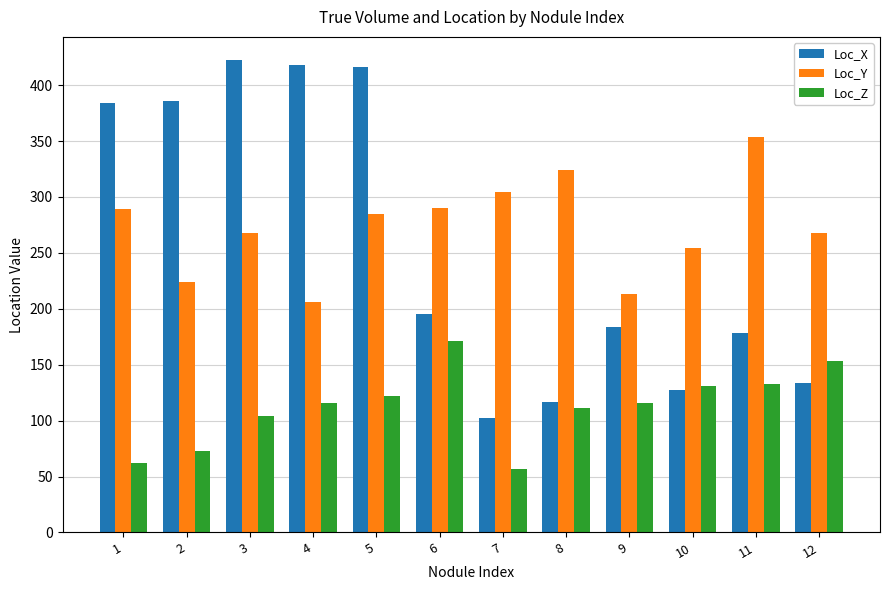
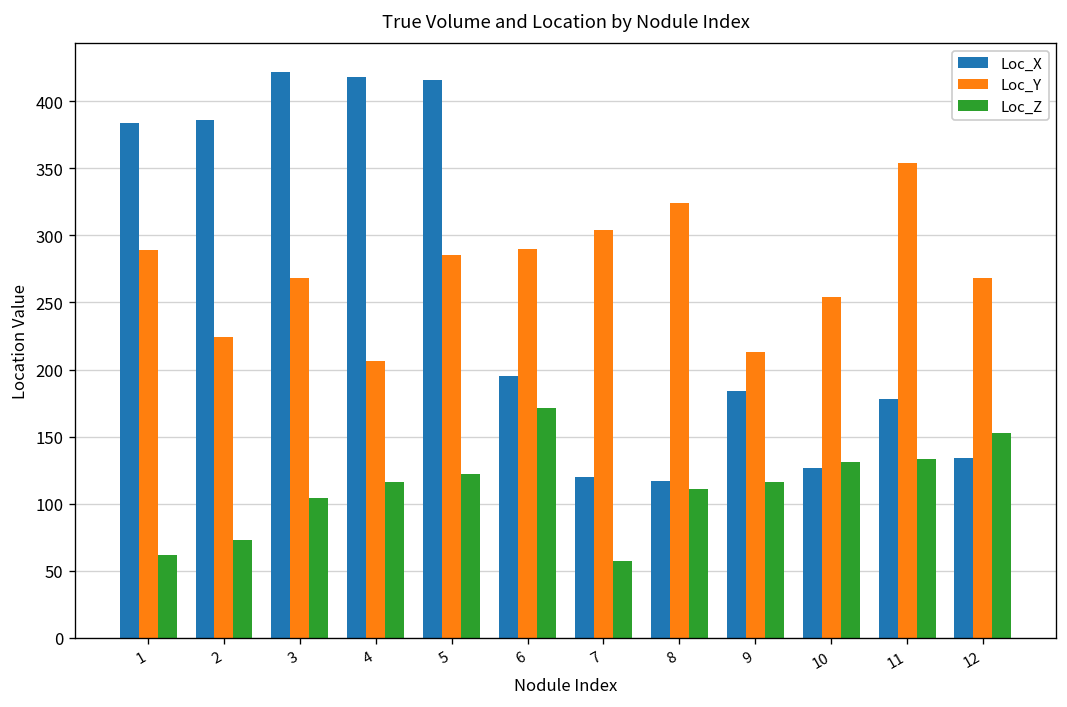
Loc_X, 7: 102 -> 120
